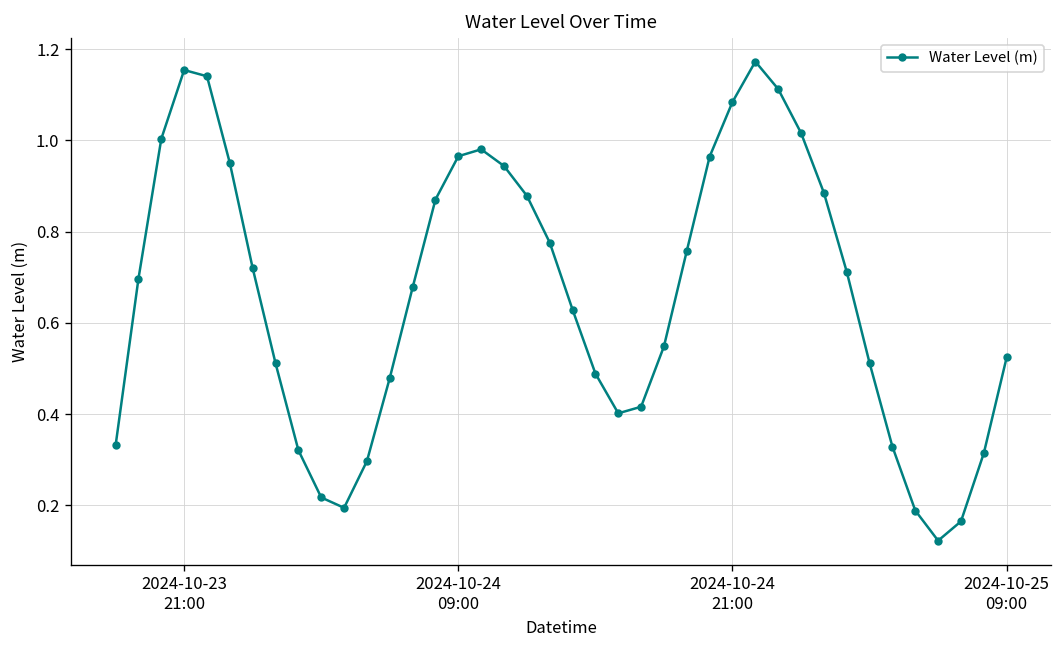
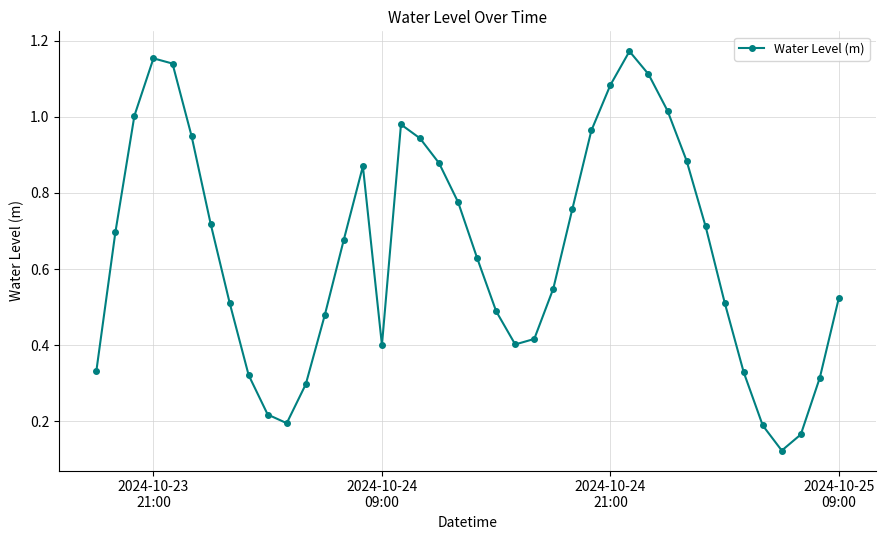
2024-10-24 09:00: 0.97 -> 0.40
